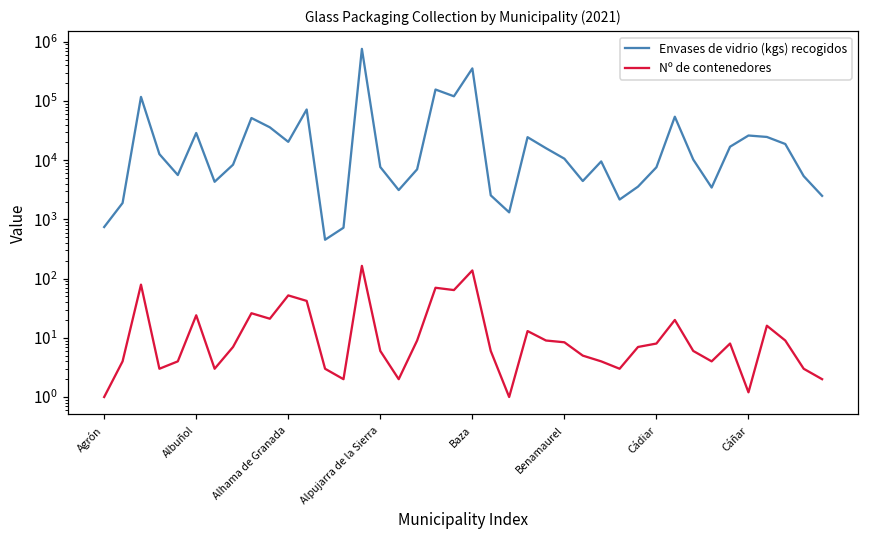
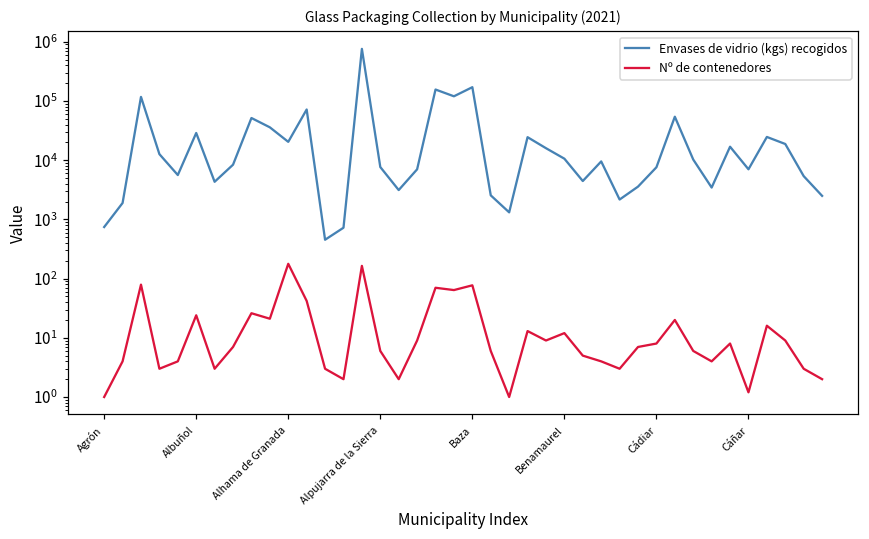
Nº de contenedores, Alhama de Granada: 50 -> 180
Envases de vidrio (kgs) recogidos, Baza: 400000 -> 170000
Nº de contenedores, Baza: 140 -> 80
Nº de contenedores, Benamaurel: 8 -> 12
Envases de vidrio (kgs) recogidos, Cáñar: 30000 -> 7000
